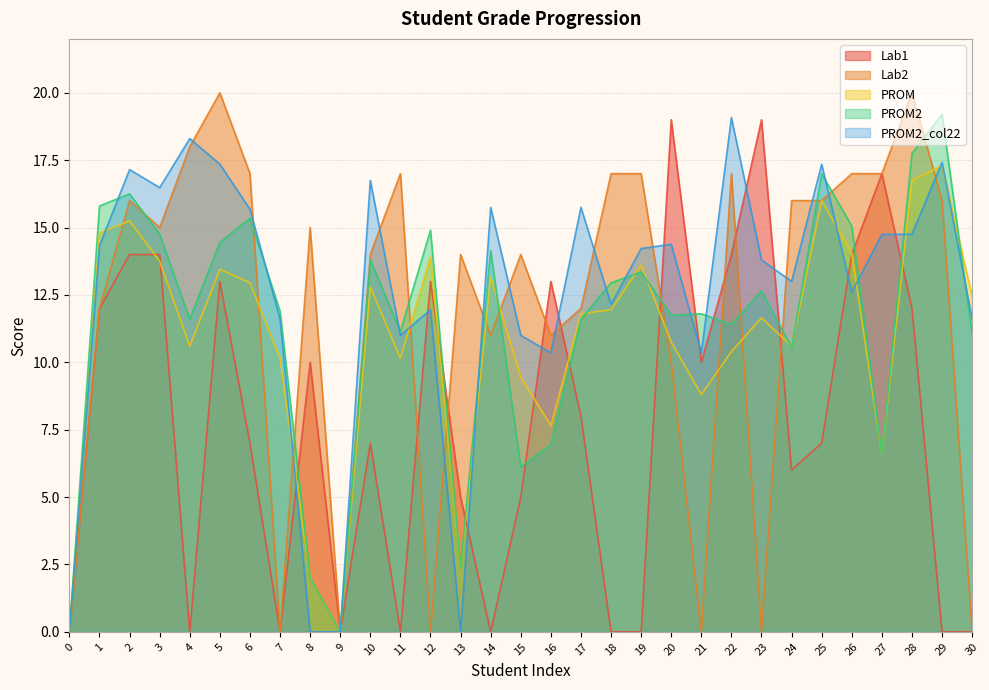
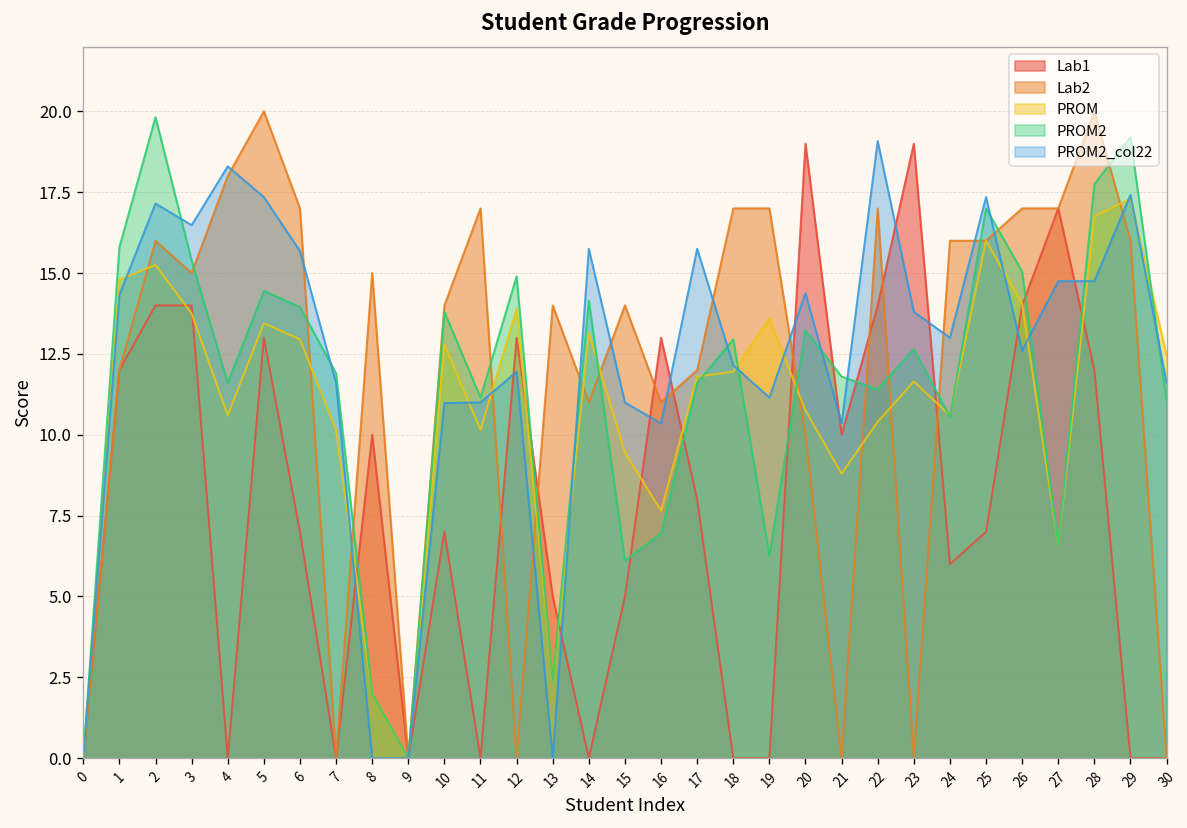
PROM2, 2: 16.3 -> 19.8
PROM2, 3: 14.8 -> 15.4
PROM2, 6: 15.3 -> 14.0
PROM2_col22, 10: 16.8 -> 11.0
PROM2, 19: 13.4 -> 6.3
PROM2_col22, 19: 14.2 -> 11.2
PROM2, 20: 11.8 -> 13.2
